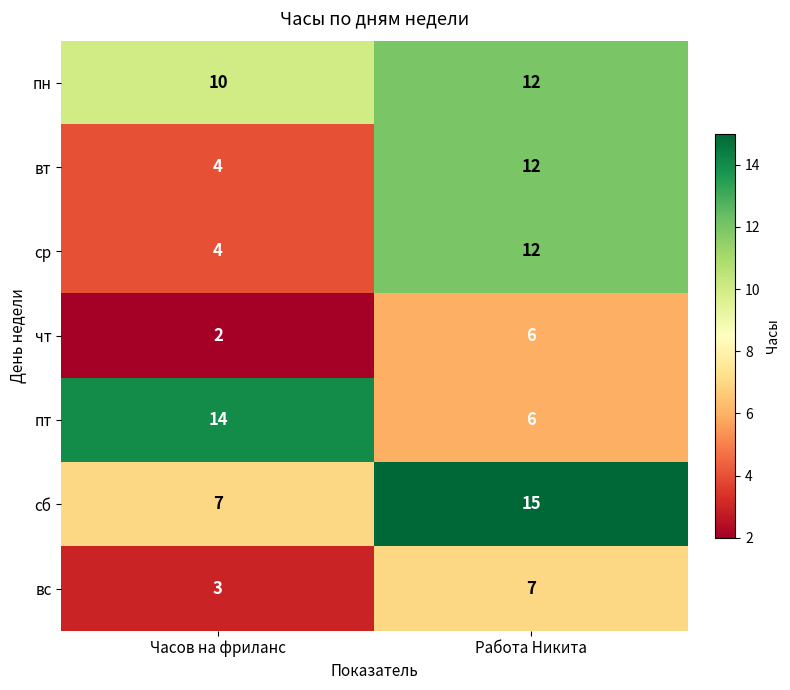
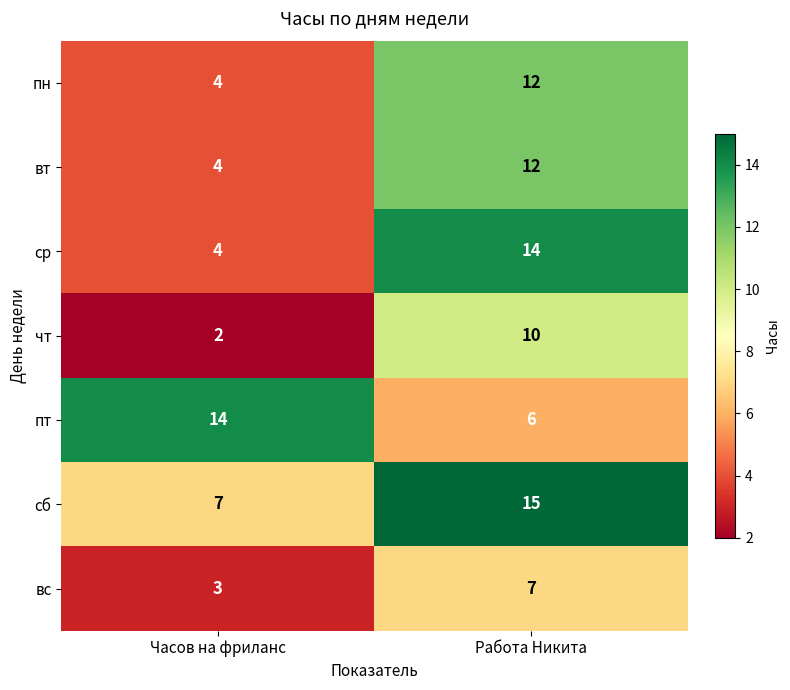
пн, Часов на фриланс: 10 -> 4
ср, Работа Никита: 12 -> 14
чт, Работа Никита: 6 -> 10
